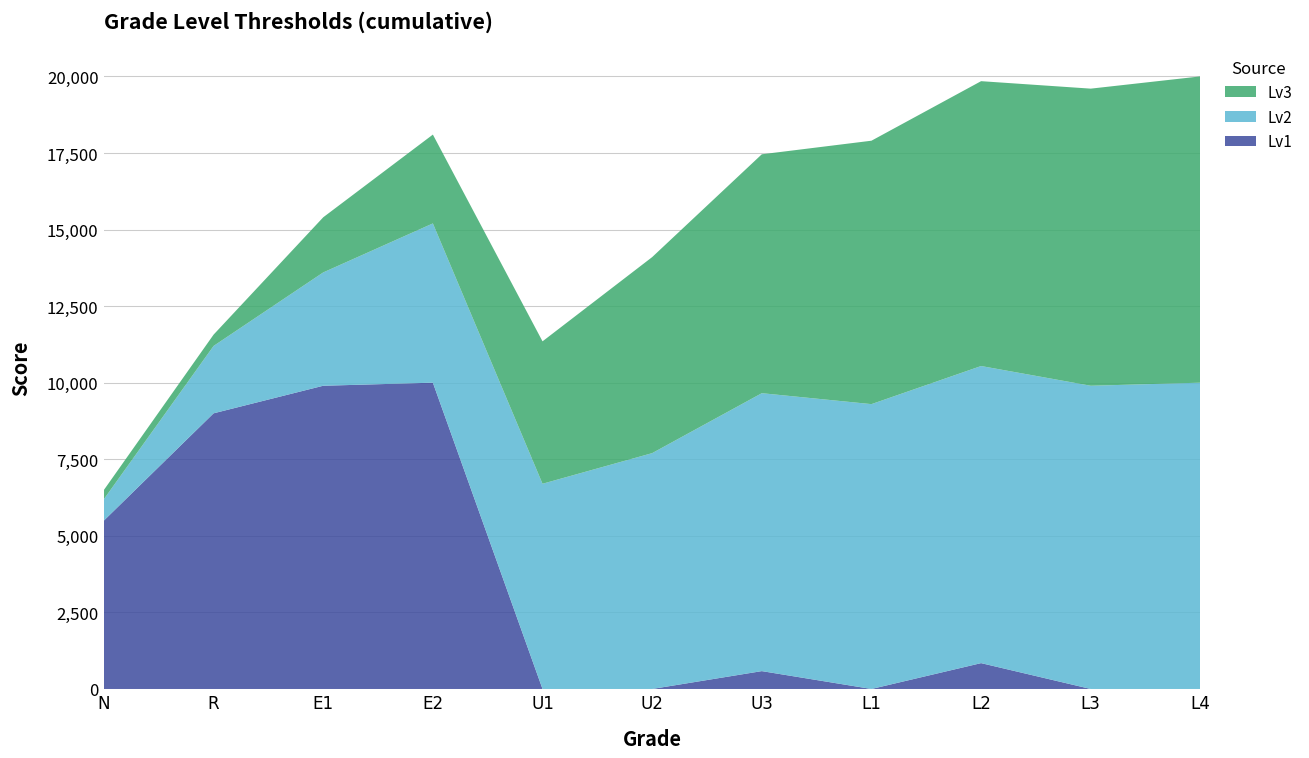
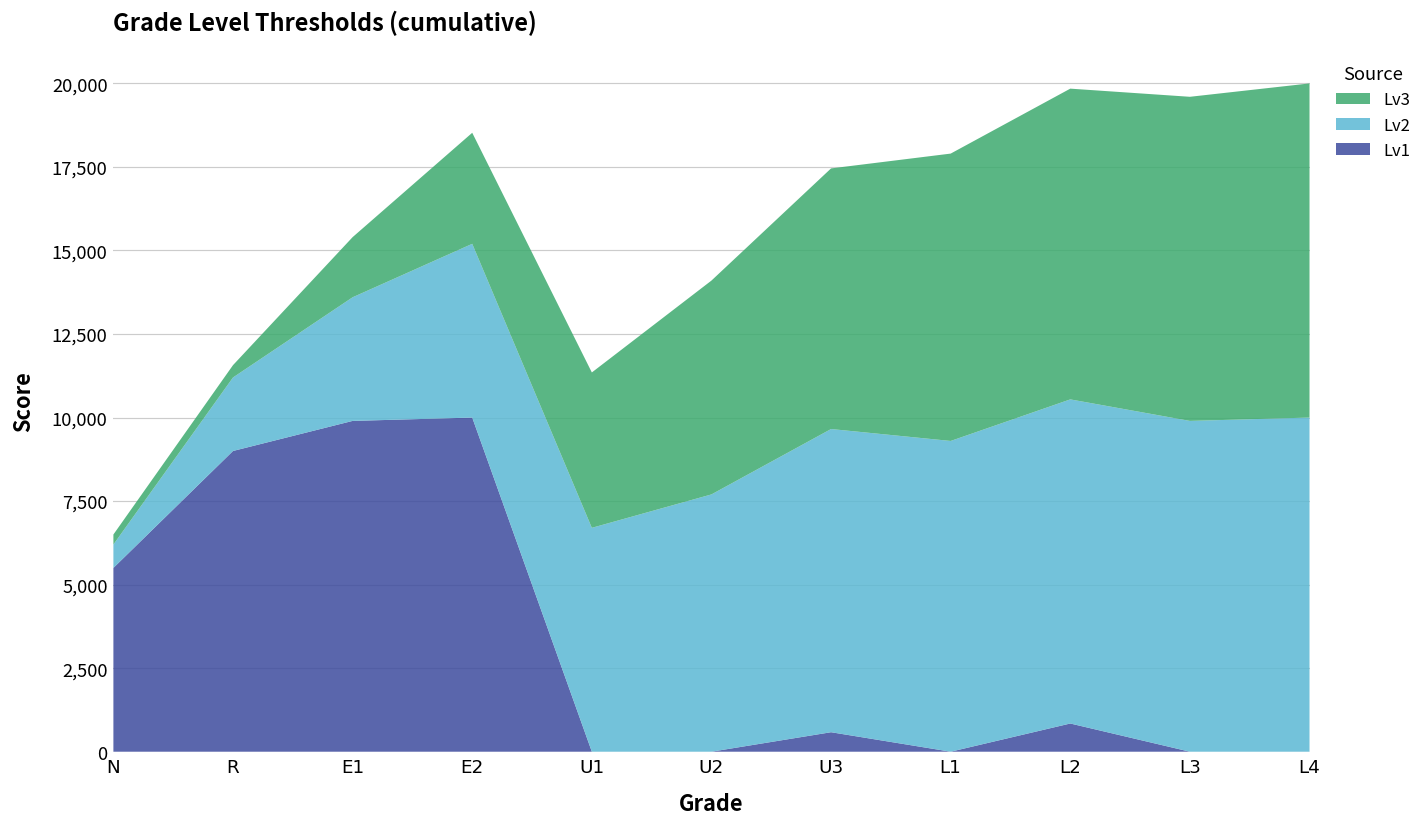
Lv3, E2: 2,900 -> 3,300
